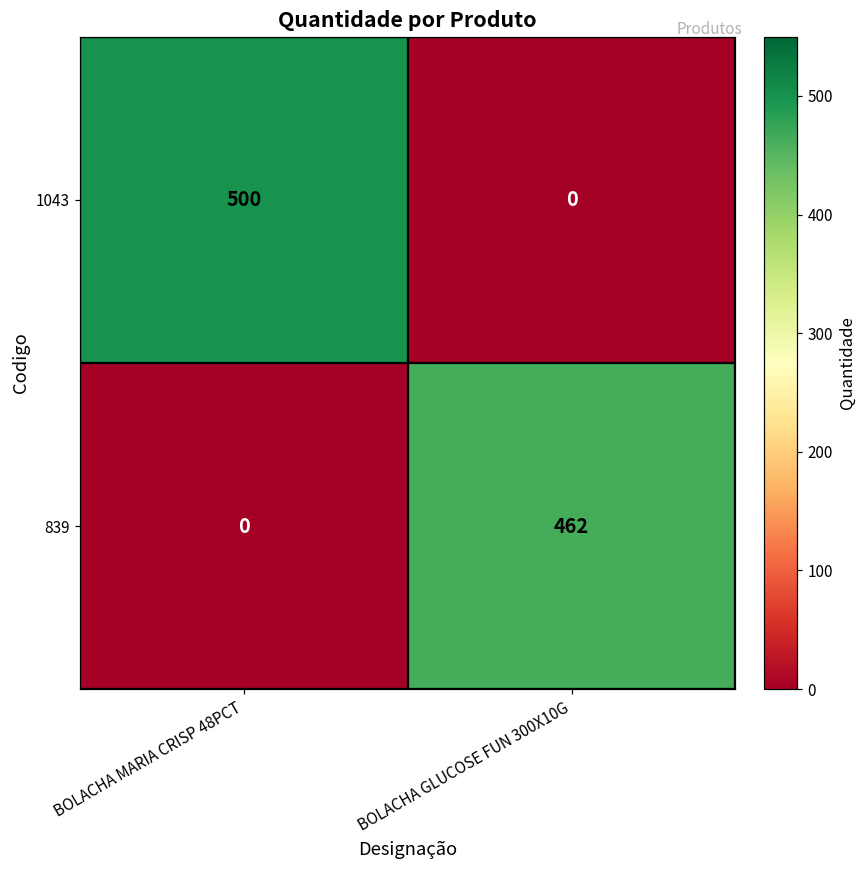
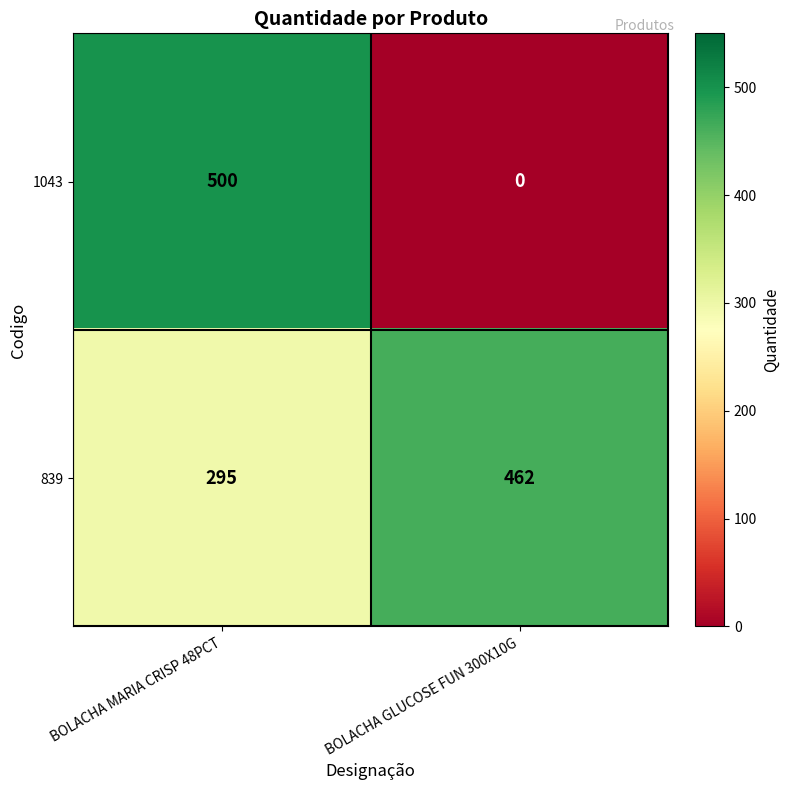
839, BOLACHA MARIA CRISP 48PCT: 0 -> 295
